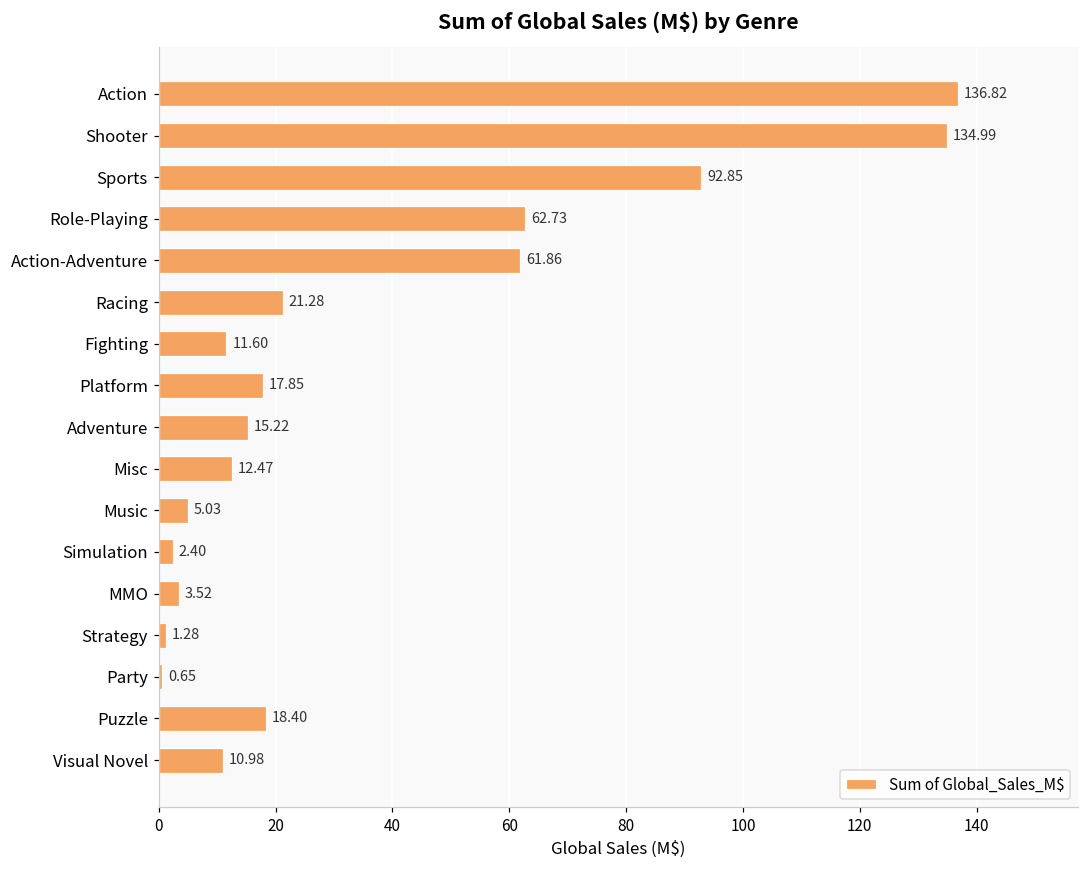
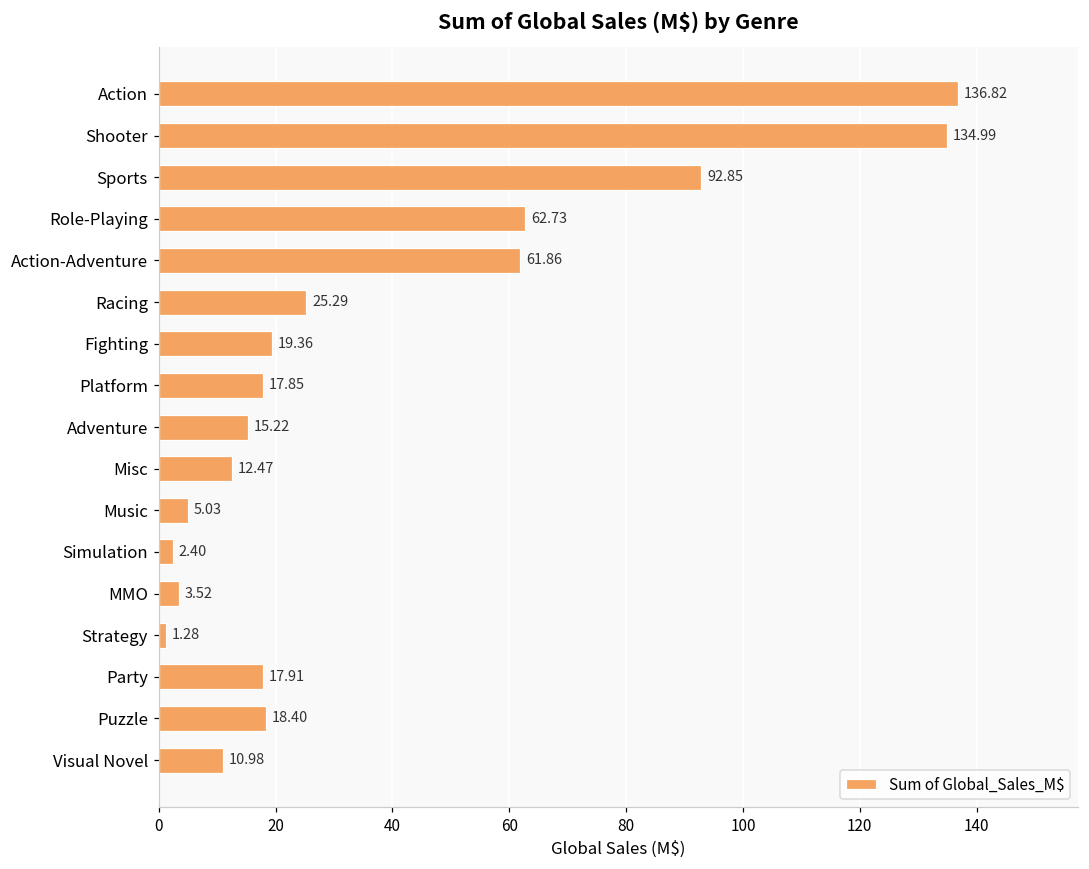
Racing: 21.28 -> 25.29
Fighting: 11.60 -> 19.36
Party: 0.65 -> 17.91
